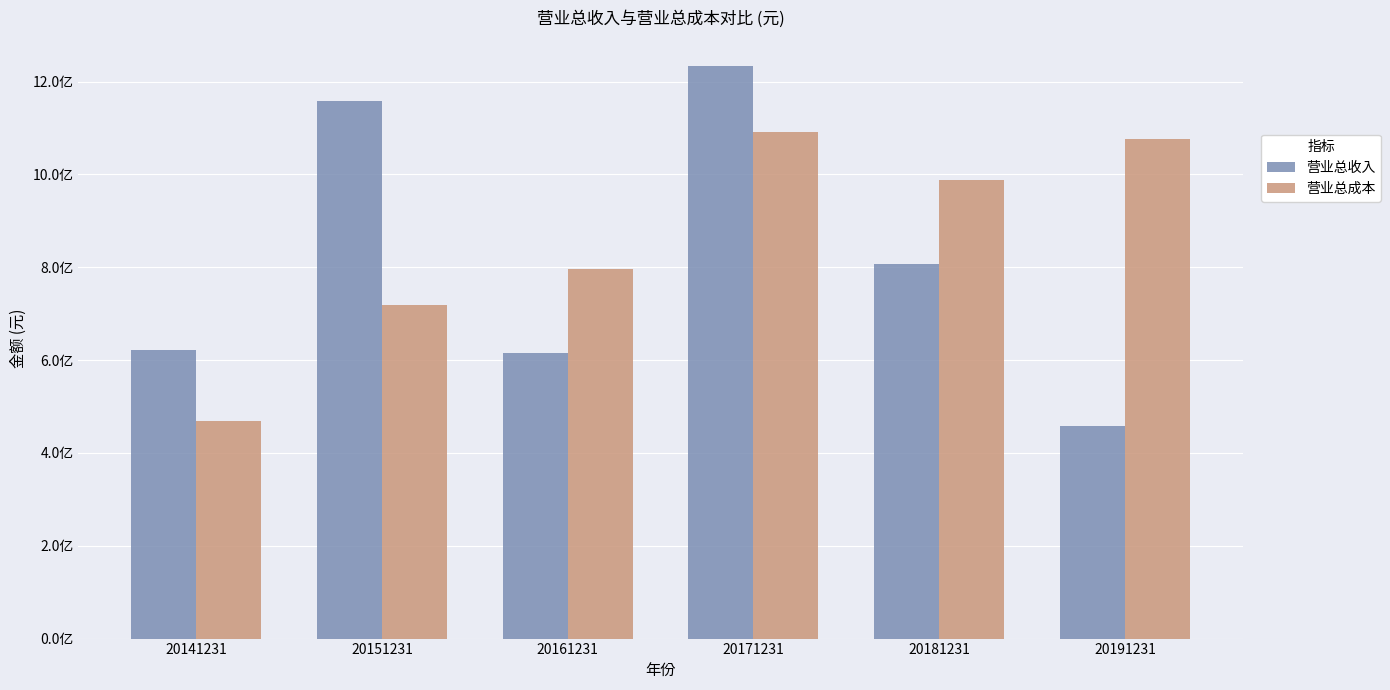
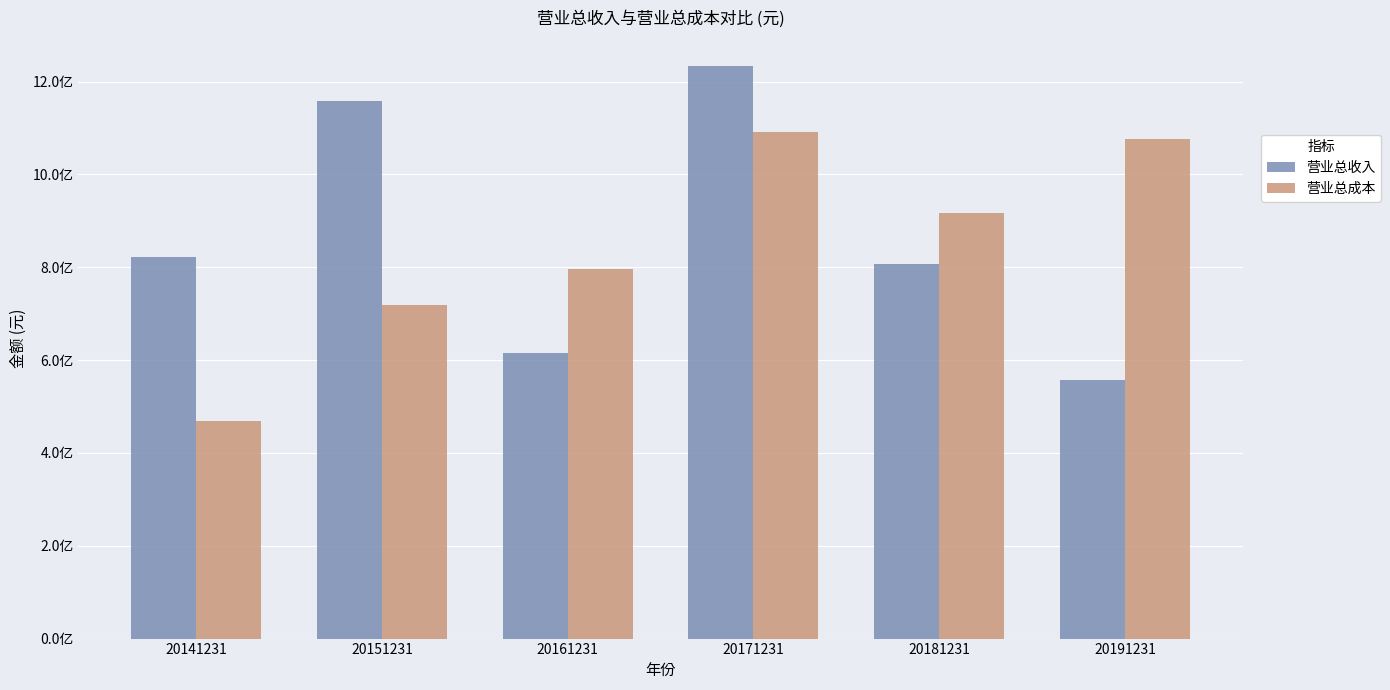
营业总收入, 20141231: 6.2亿 -> 8.2亿
营业总成本, 20181231: 9.9亿 -> 9.2亿
营业总收入, 20191231: 4.6亿 -> 5.6亿
